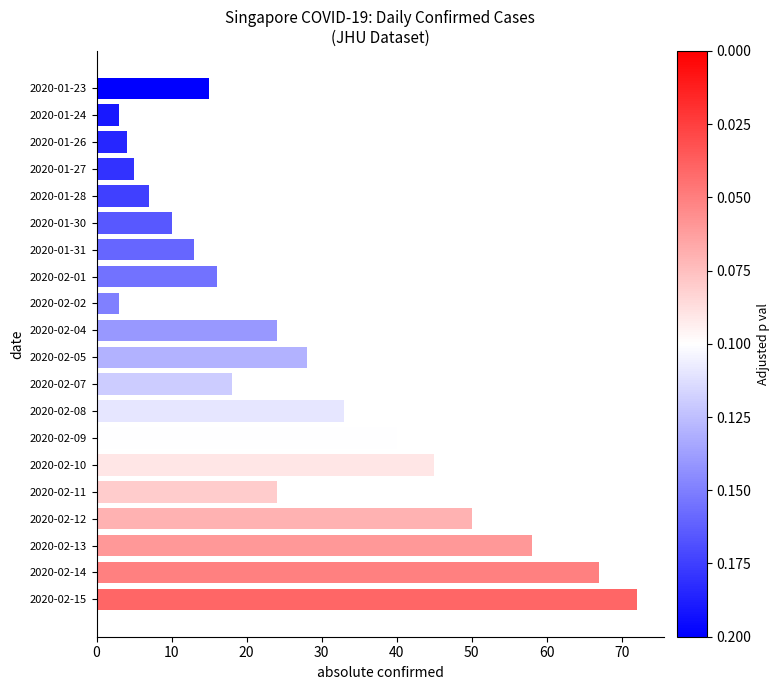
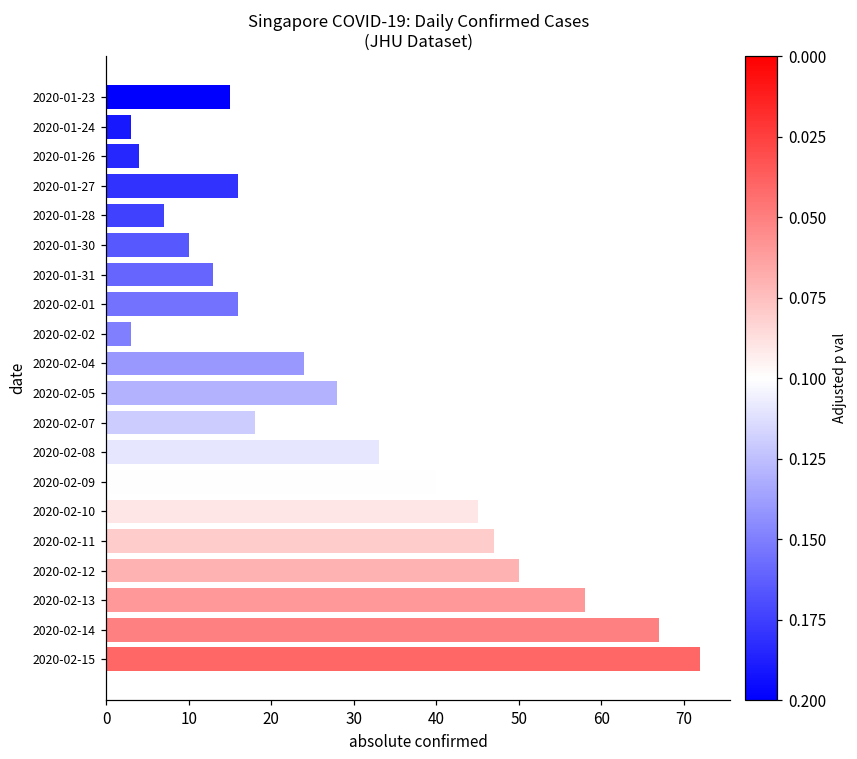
2020-01-27: 5 -> 16
2020-02-11: 24 -> 47
